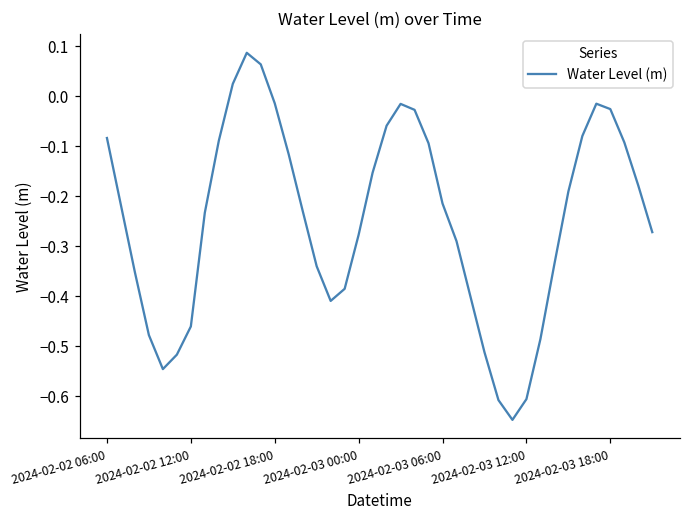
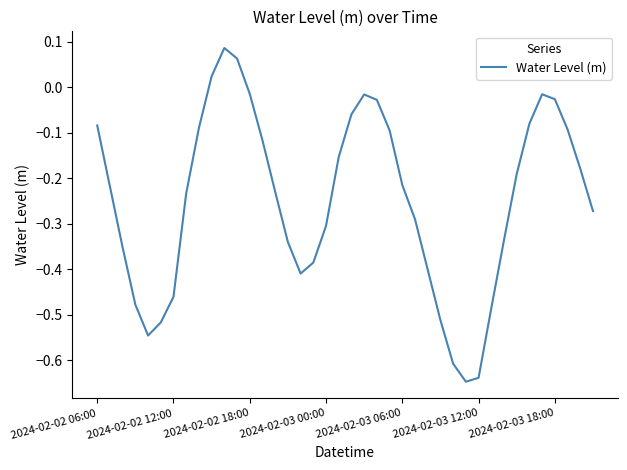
2024-02-03 00:00: -0.28 -> -0.30
2024-02-03 12:00: -0.61 -> -0.64
